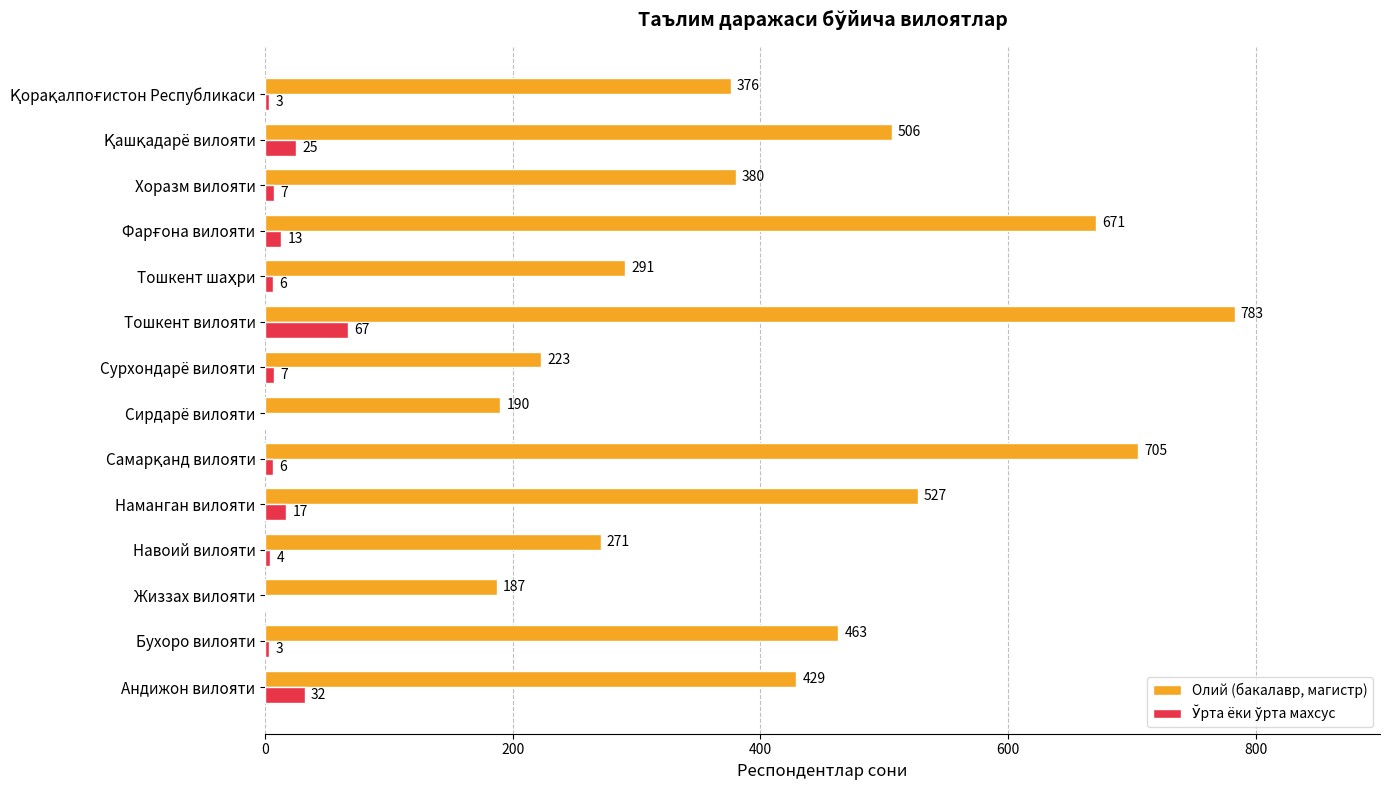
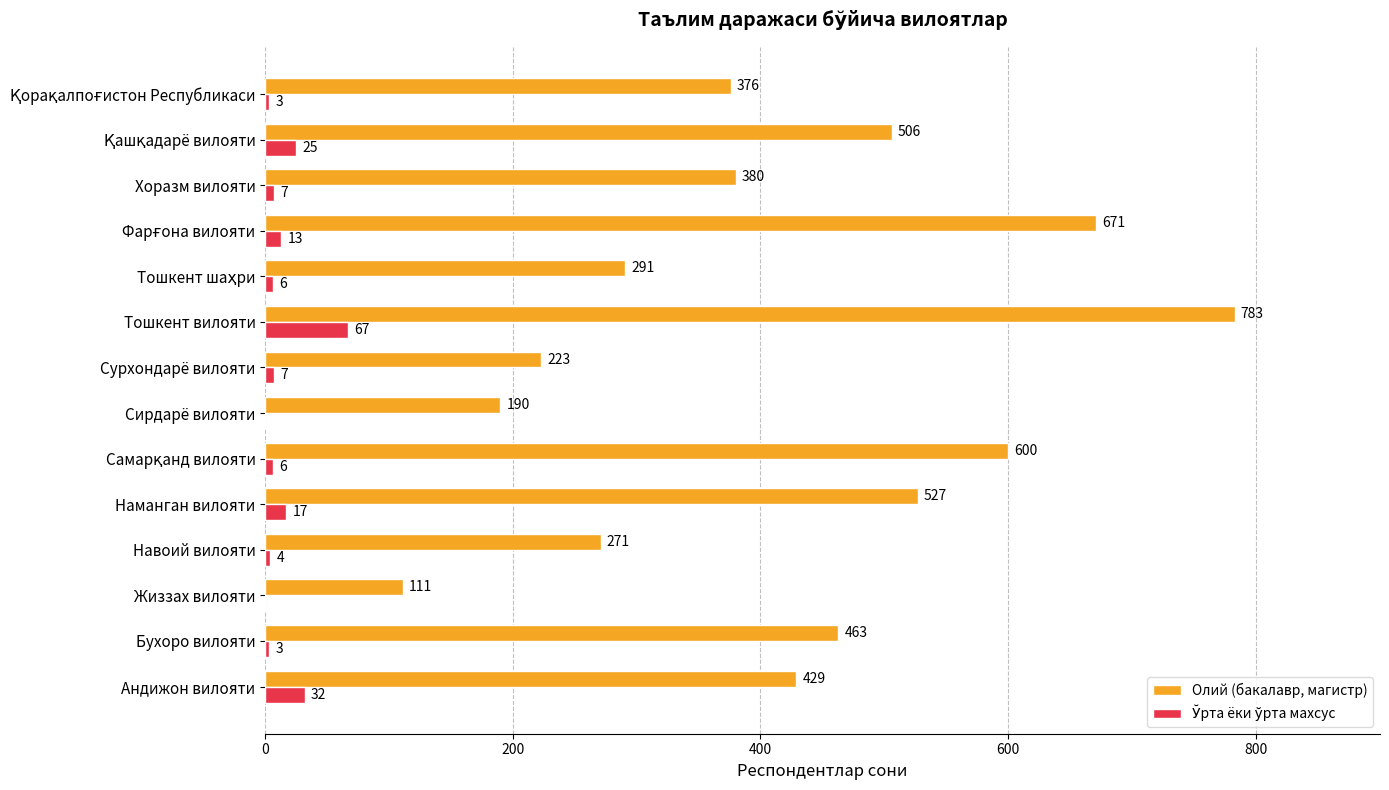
Олий (бакалавр, магистр), Самарқанд вилояти: 705 -> 600
Олий (бакалавр, магистр), Жиззах вилояти: 187 -> 111
